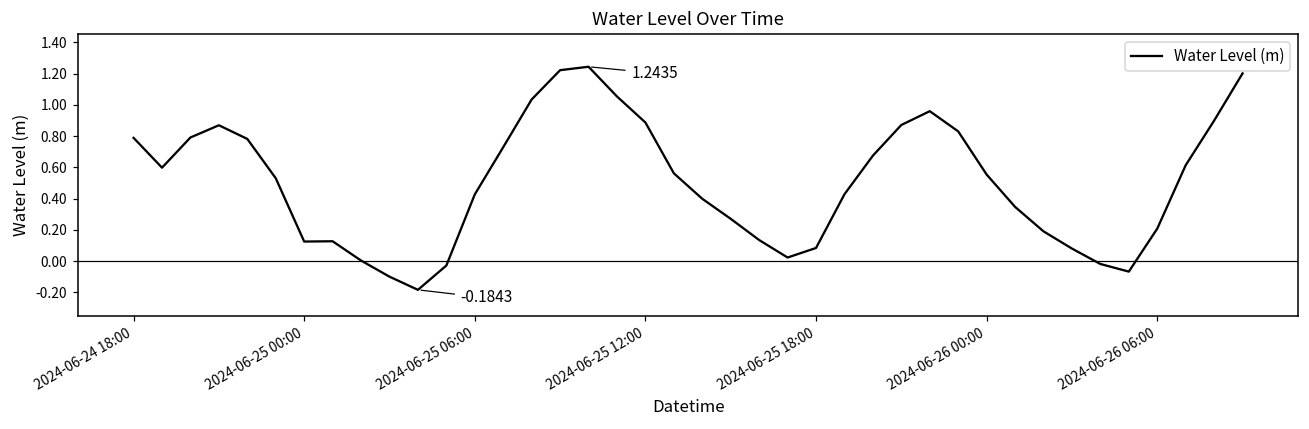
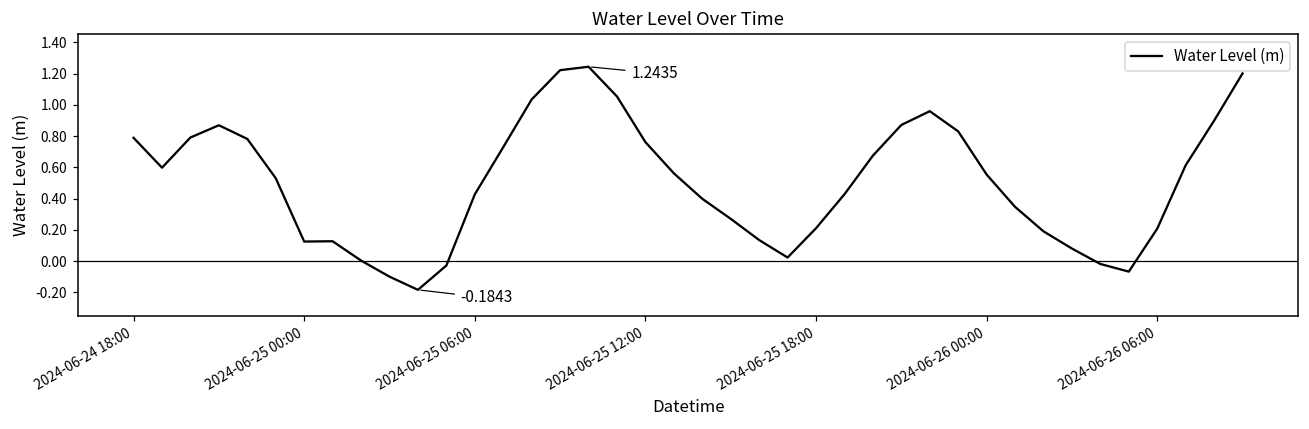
2024-06-25 12:00: 0.89 -> 0.76
2024-06-25 18:00: 0.08 -> 0.21
